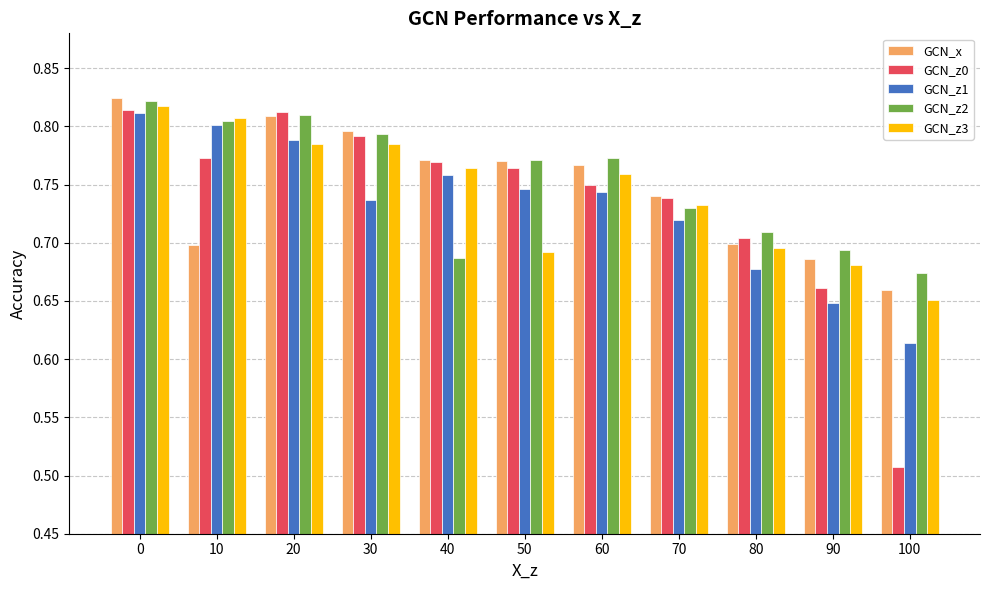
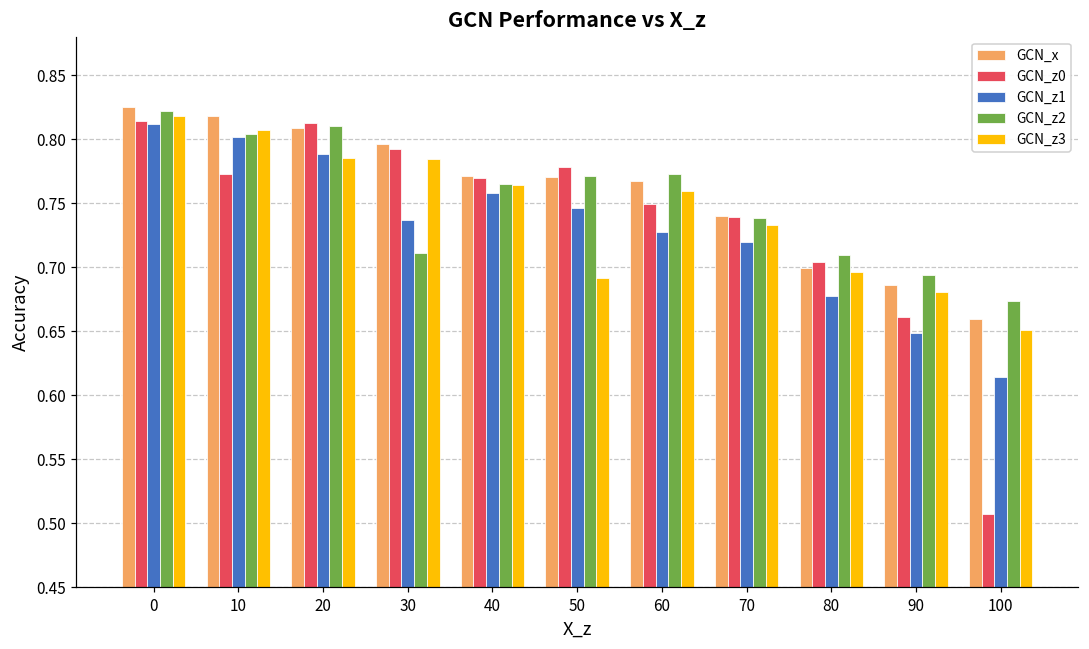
GCN_x, 10: 0.698 -> 0.818
GCN_z2, 30: 0.793 -> 0.711
GCN_z2, 40: 0.687 -> 0.765
GCN_z0, 50: 0.765 -> 0.778
GCN_z1, 60: 0.744 -> 0.728
GCN_z2, 70: 0.730 -> 0.738
